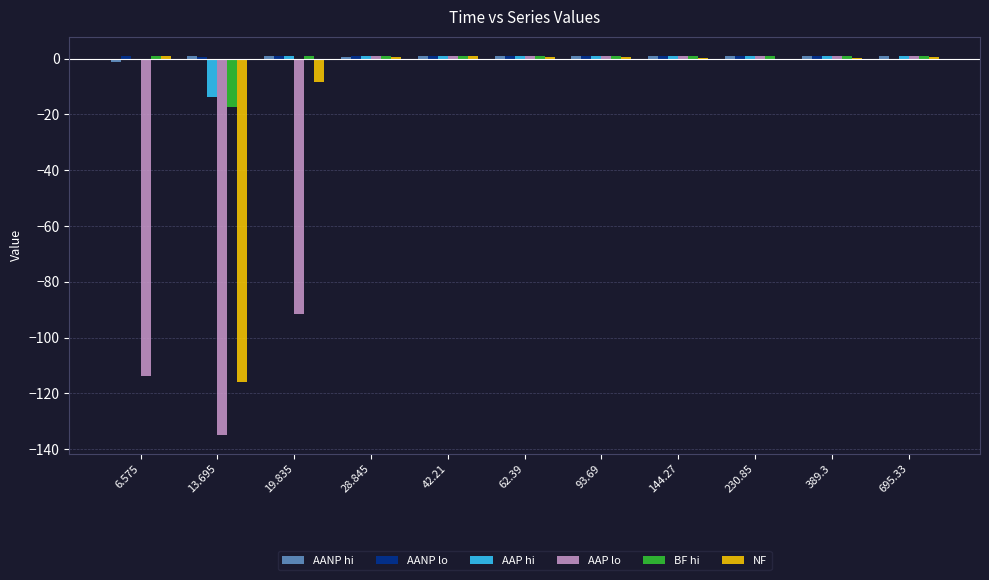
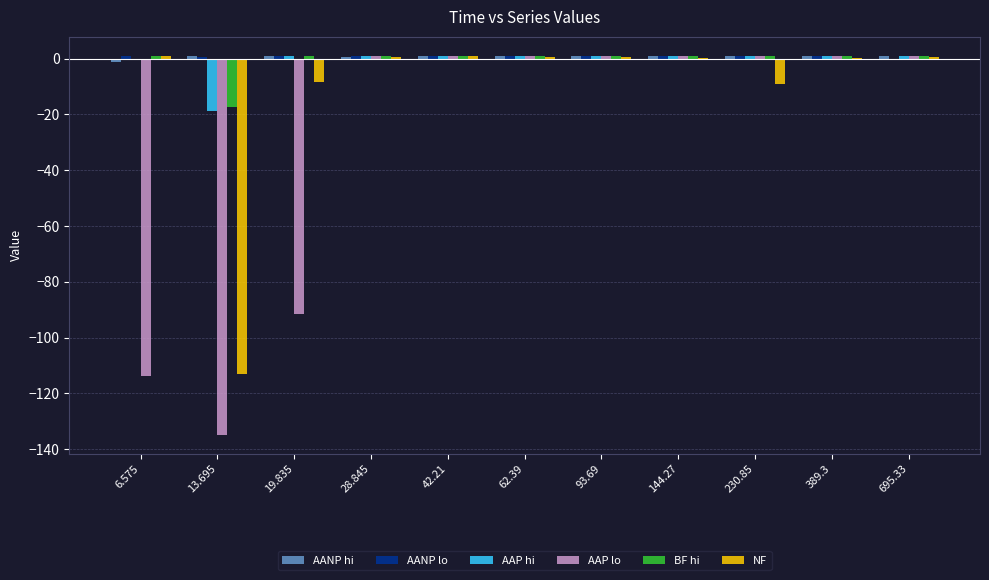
AAP hi, 13.695: -14 -> -19
NF, 13.695: -116 -> -113
NF, 230.85: 0 -> -9
